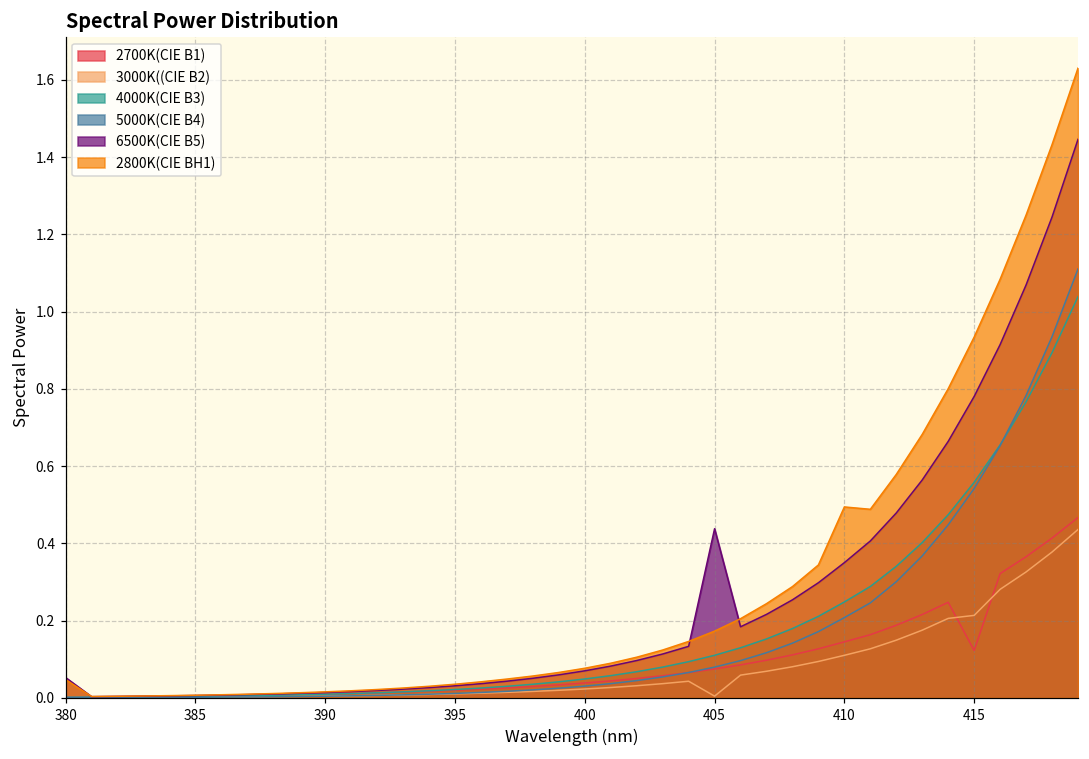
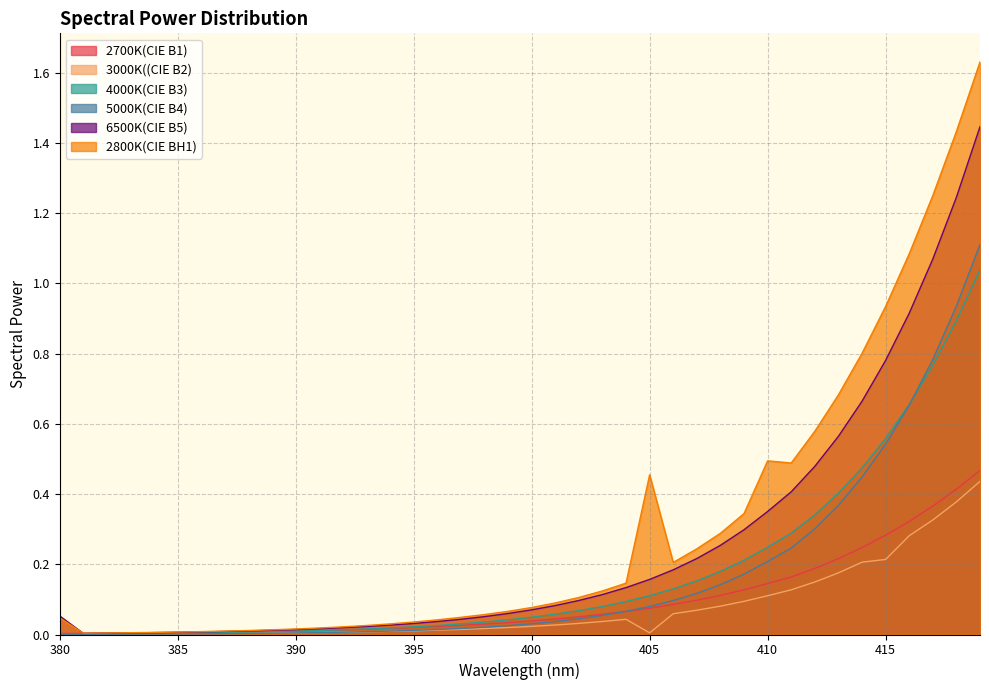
6500K(CIE B5), 405: 0.44 -> 0.16
2800K(CIE BH1), 405: 0.17 -> 0.45
2700K(CIE B1), 415: 0.12 -> 0.28
